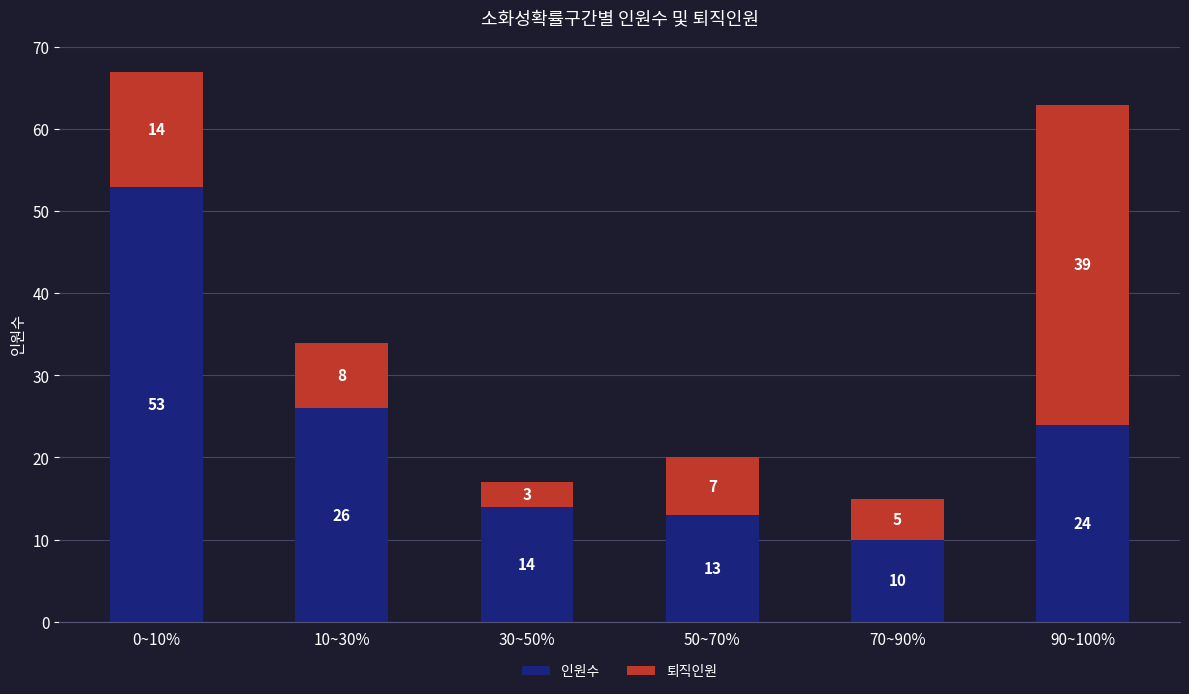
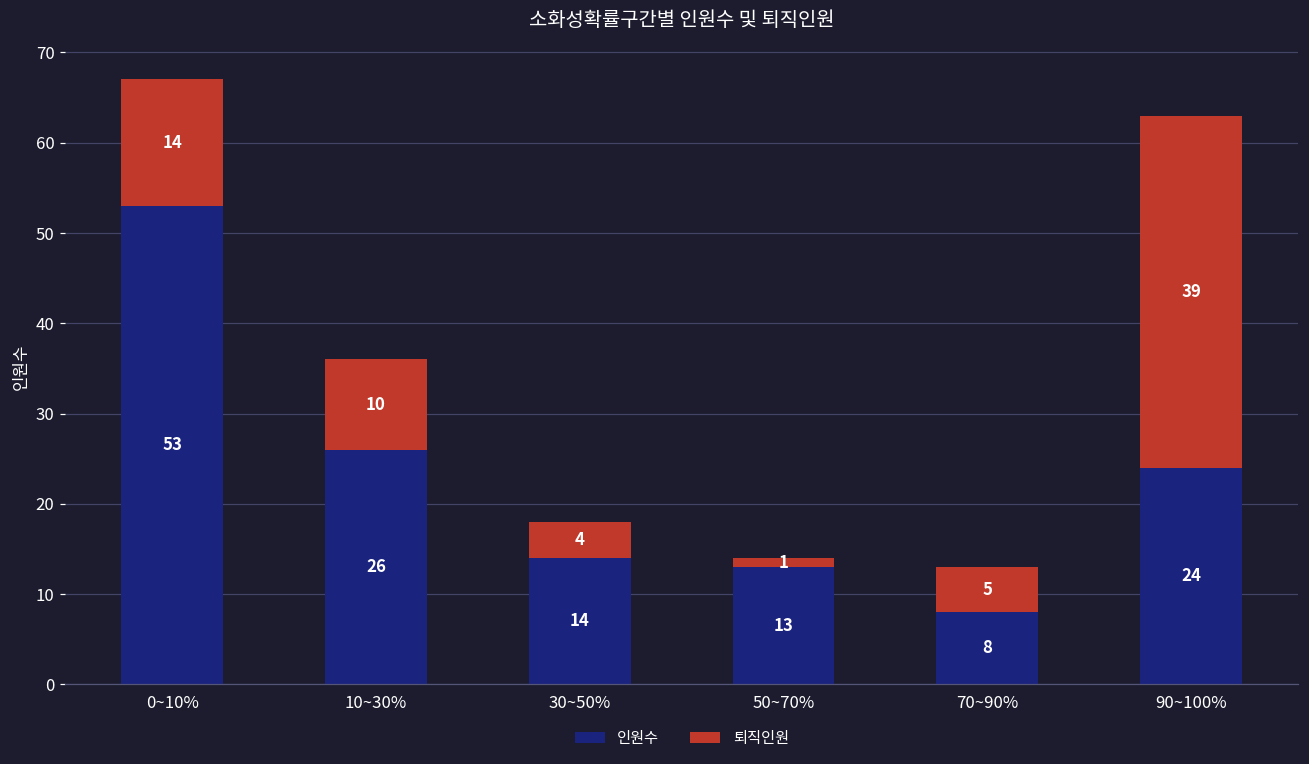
퇴직인원, 10~30%: 8 -> 10
퇴직인원, 30~50%: 3 -> 4
퇴직인원, 50~70%: 7 -> 1
인원수, 70~90%: 10 -> 8
